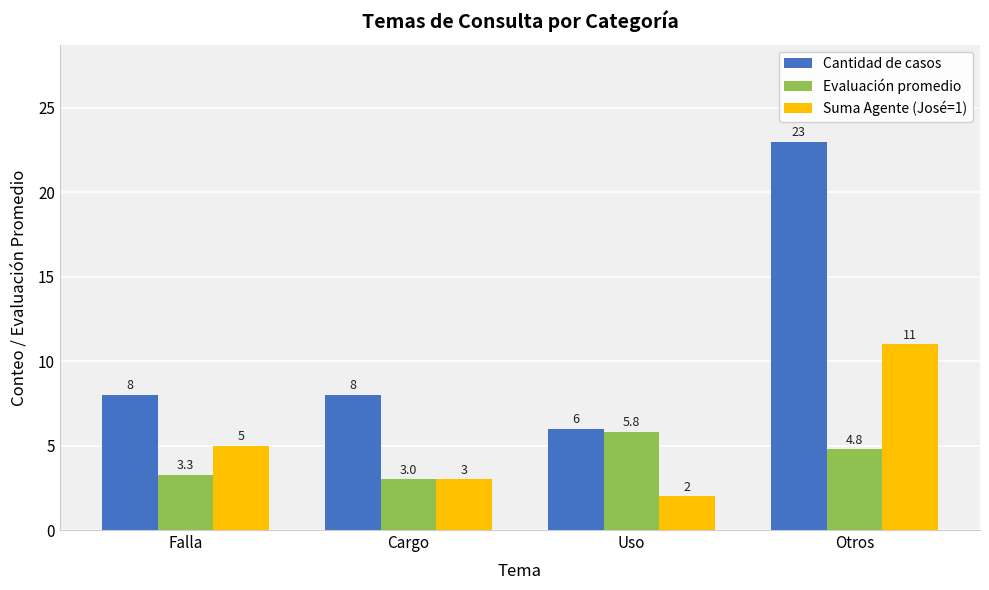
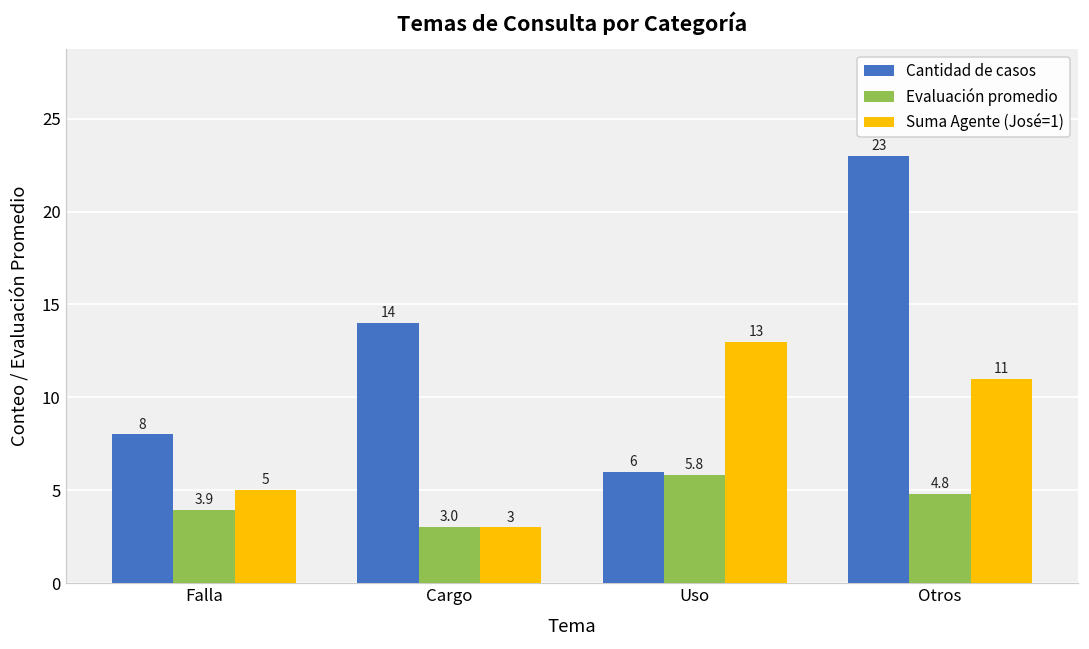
Evaluación promedio, Falla: 3.3 -> 3.9
Cantidad de casos, Cargo: 8 -> 14
Suma Agente (José=1), Uso: 2 -> 13
